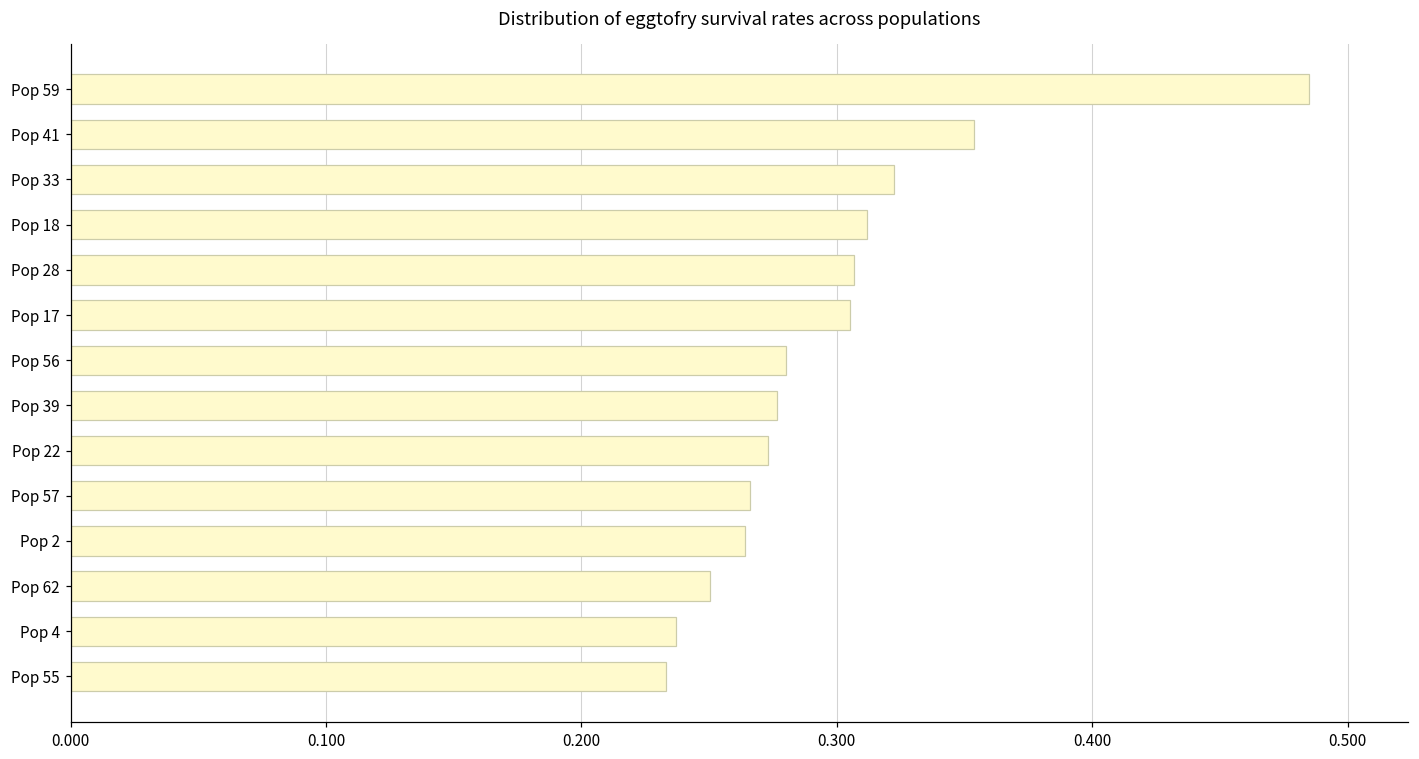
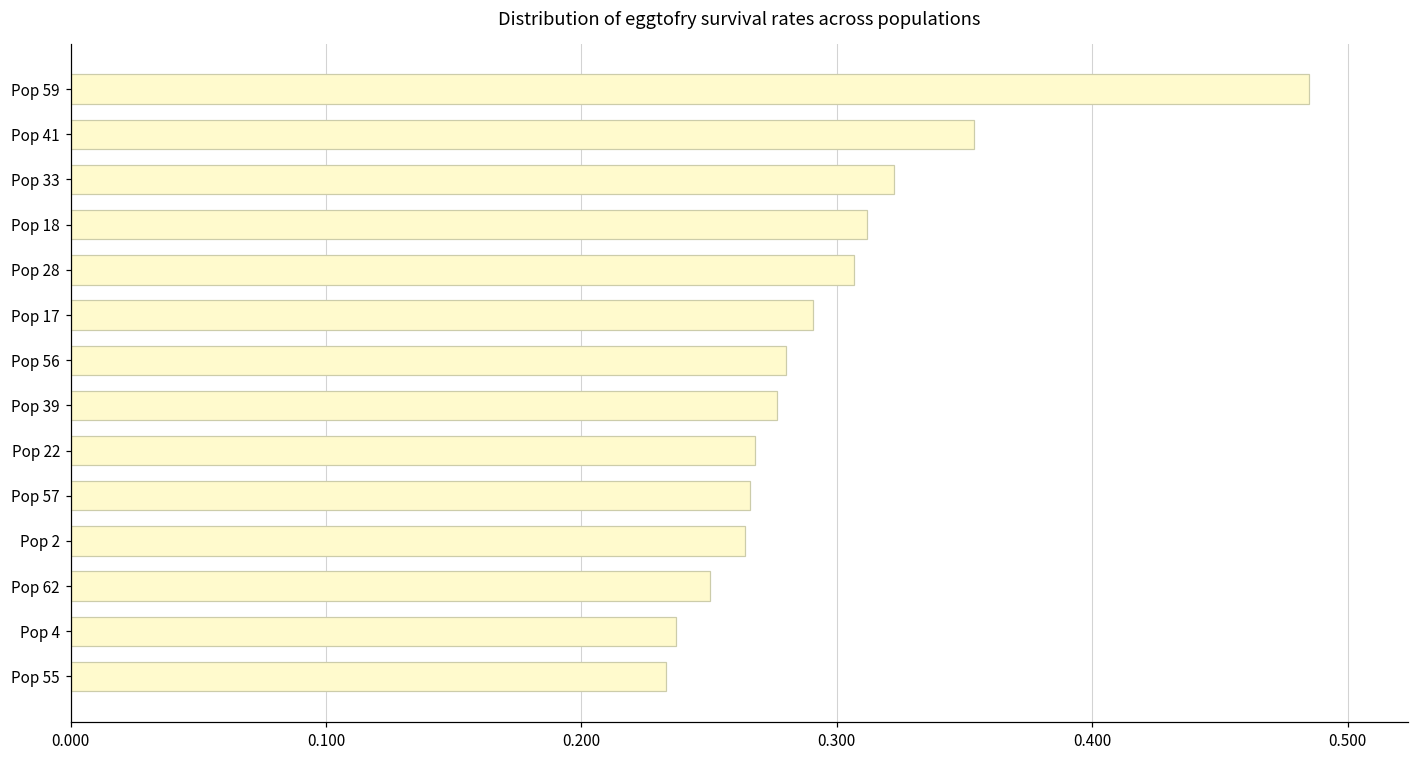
Pop 17: 0.305 -> 0.291
Pop 22: 0.273 -> 0.268
